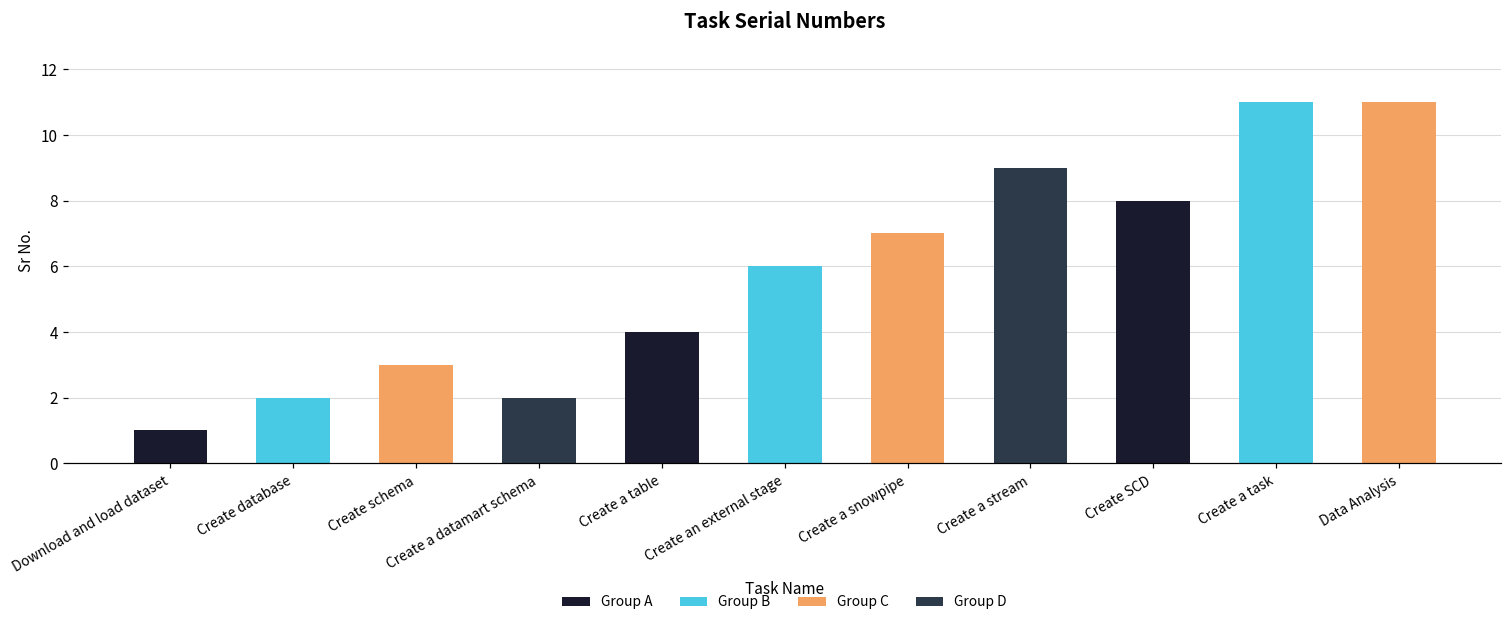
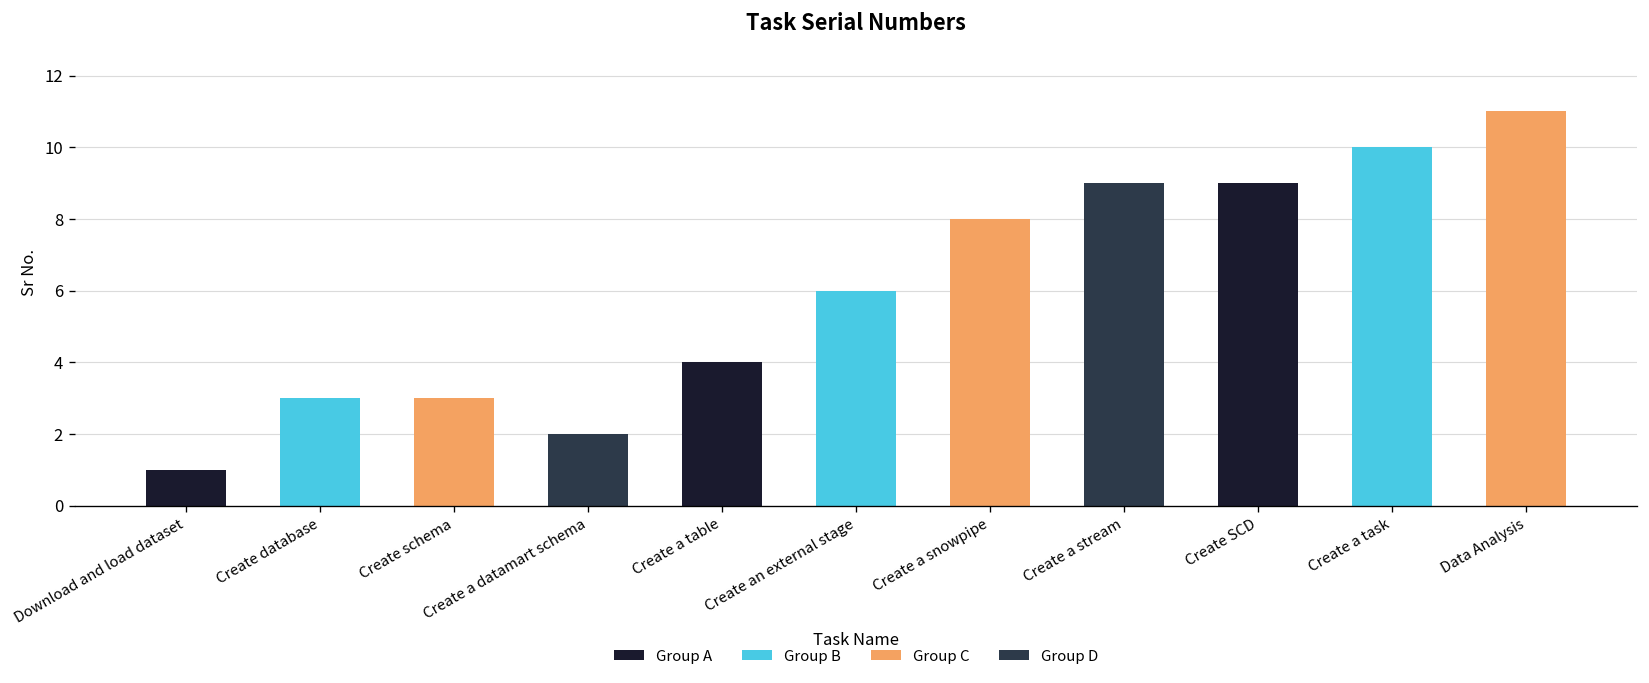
Create database: 2 -> 3
Create a snowpipe: 7 -> 8
Create SCD: 8 -> 9
Create a task: 11 -> 10
